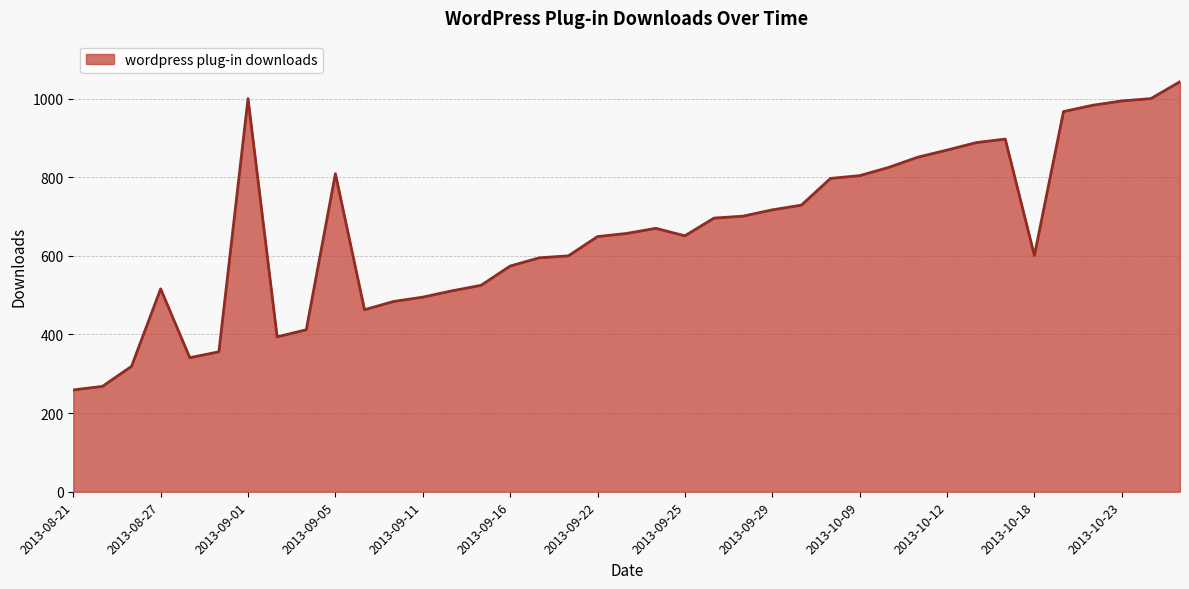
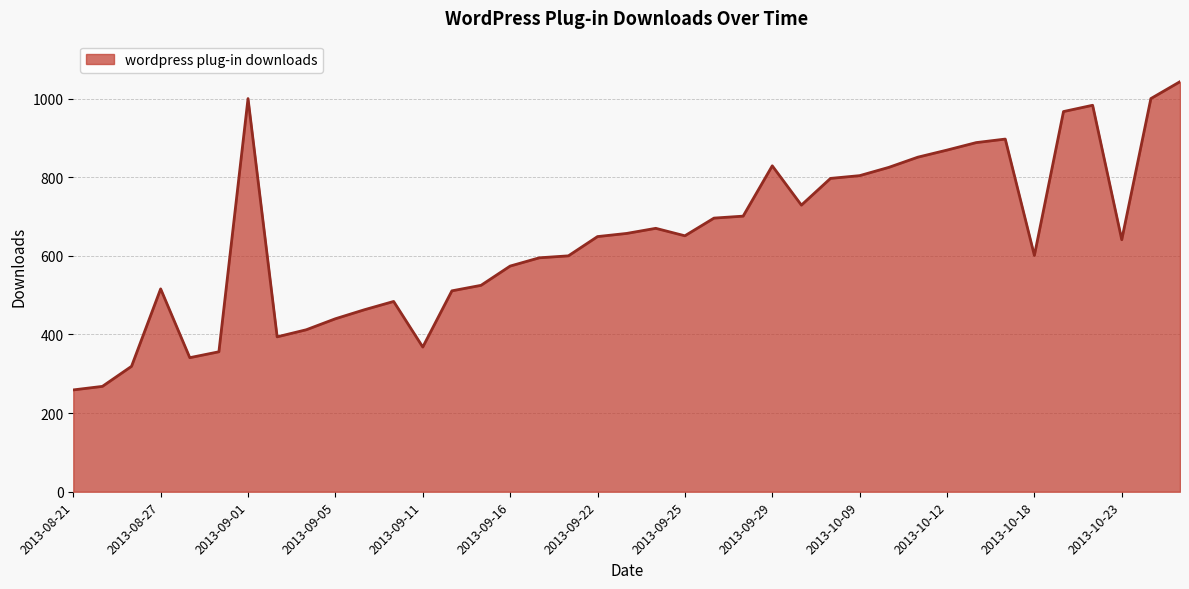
2013-09-05: 810 -> 440
2013-09-11: 500 -> 370
2013-09-29: 720 -> 830
2013-10-23: 990 -> 640
